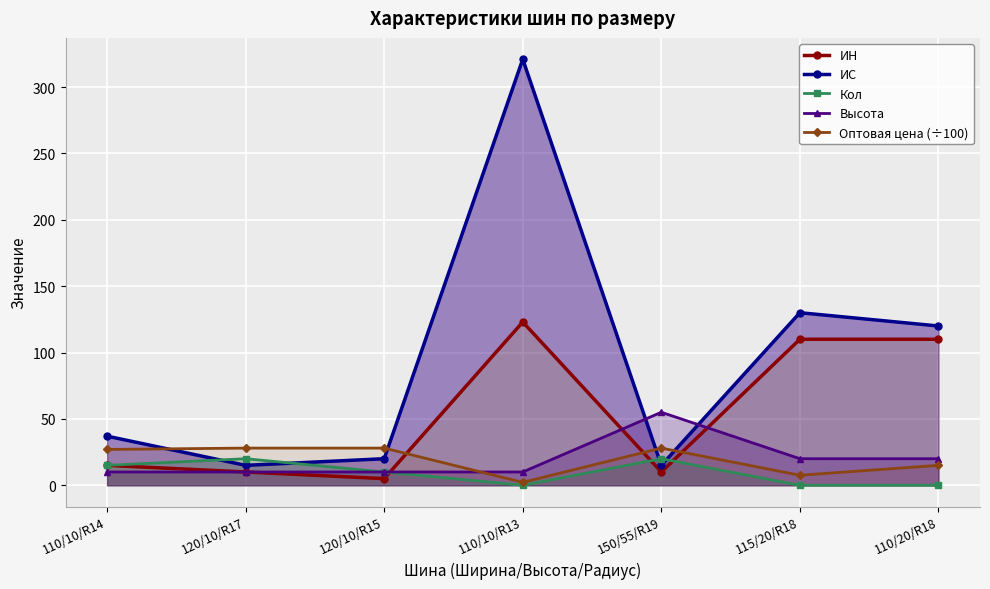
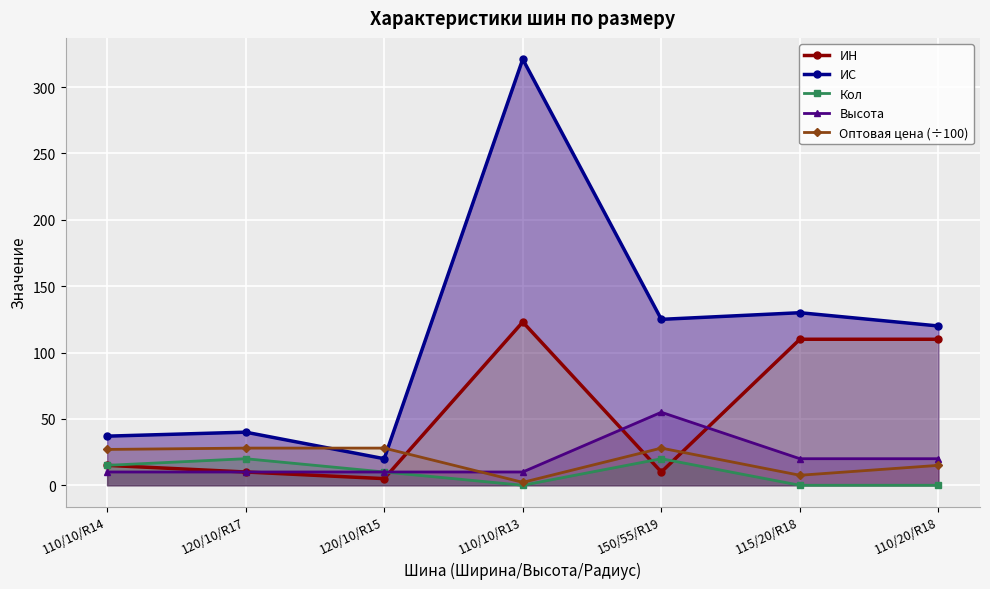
ИС, 120/10/R17: 15 -> 40
ИС, 150/55/R19: 15 -> 125
